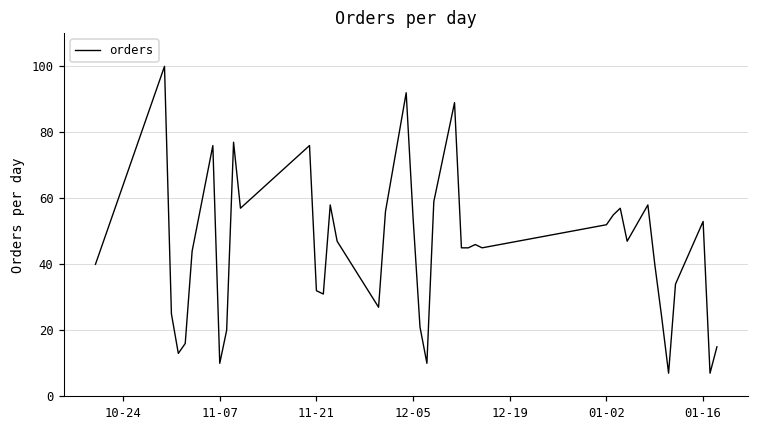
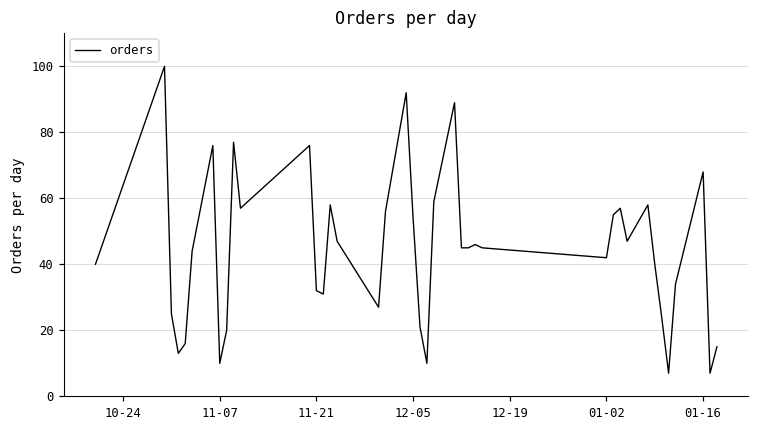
01-02: 52 -> 42
01-16: 53 -> 68
